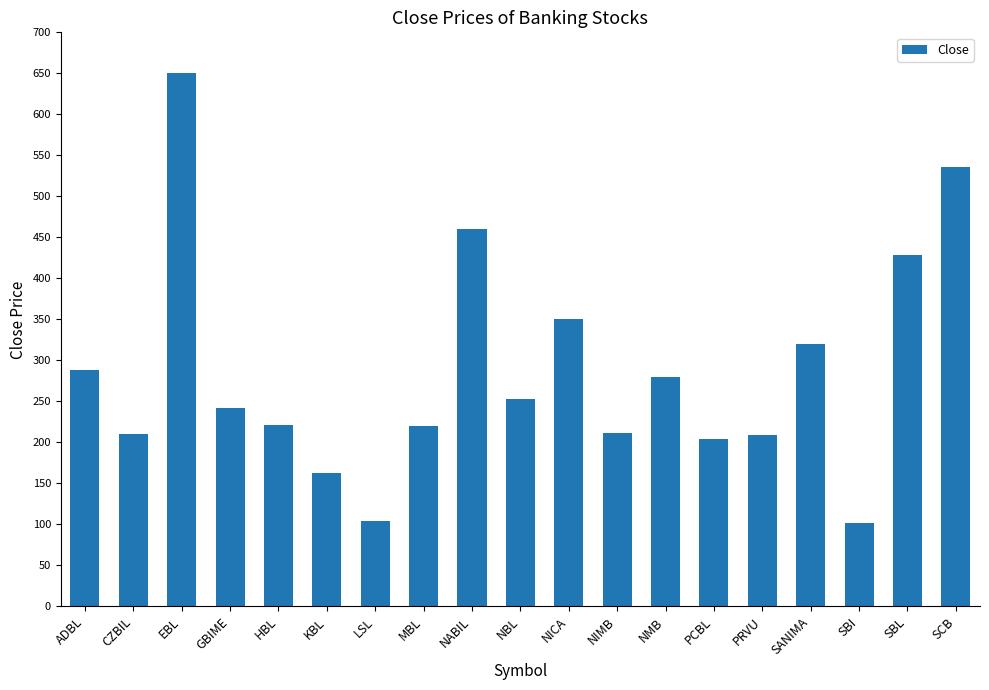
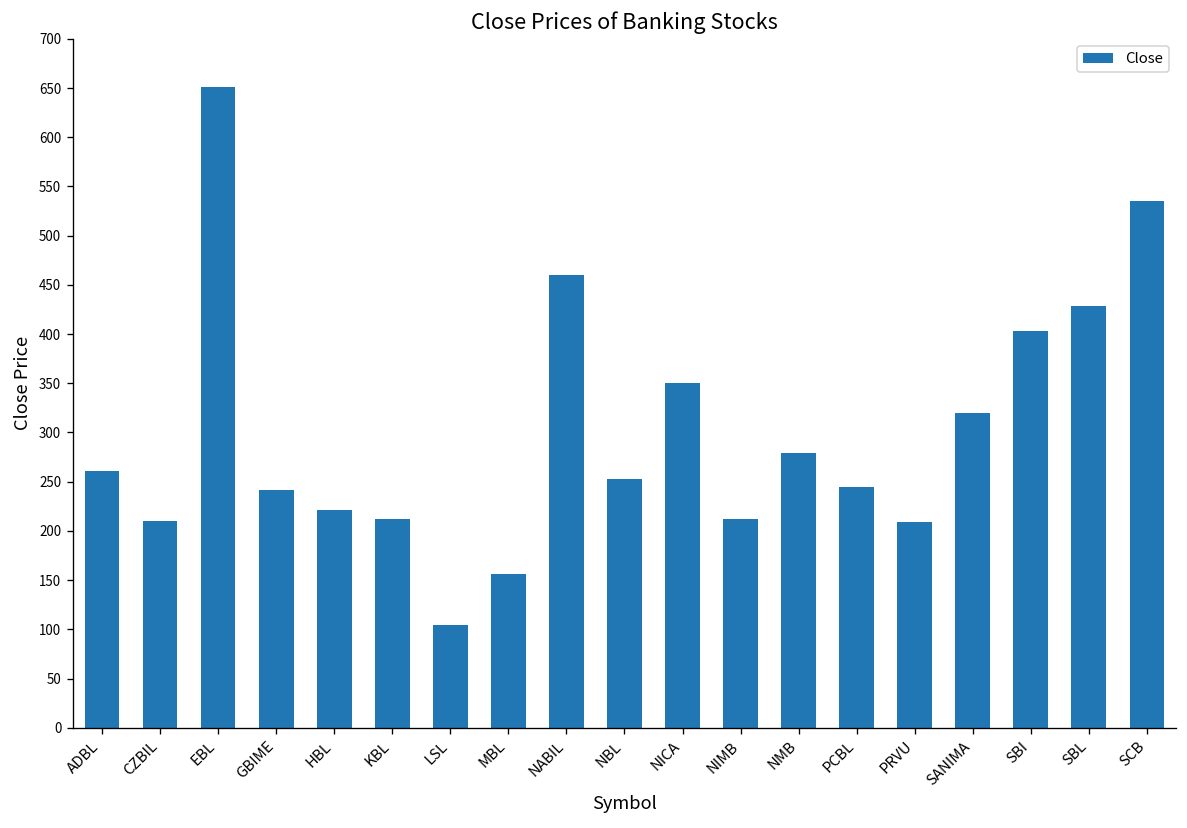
ADBL: 290 -> 260
KBL: 160 -> 210
MBL: 220 -> 160
PCBL: 200 -> 240
SBI: 100 -> 400
